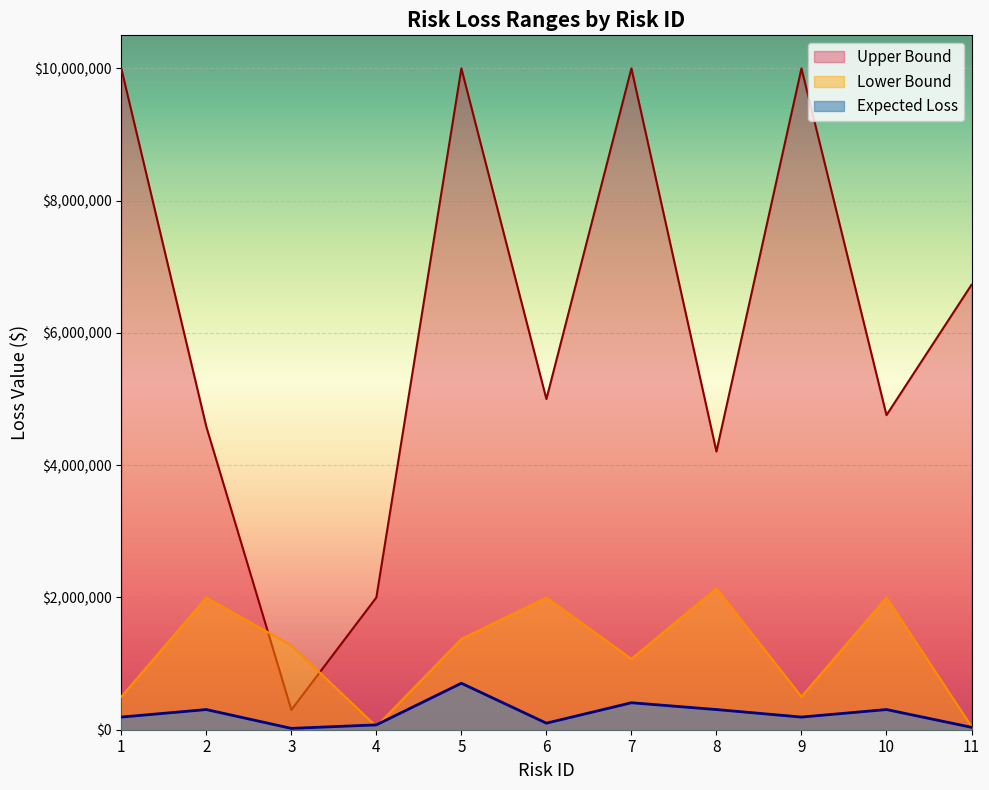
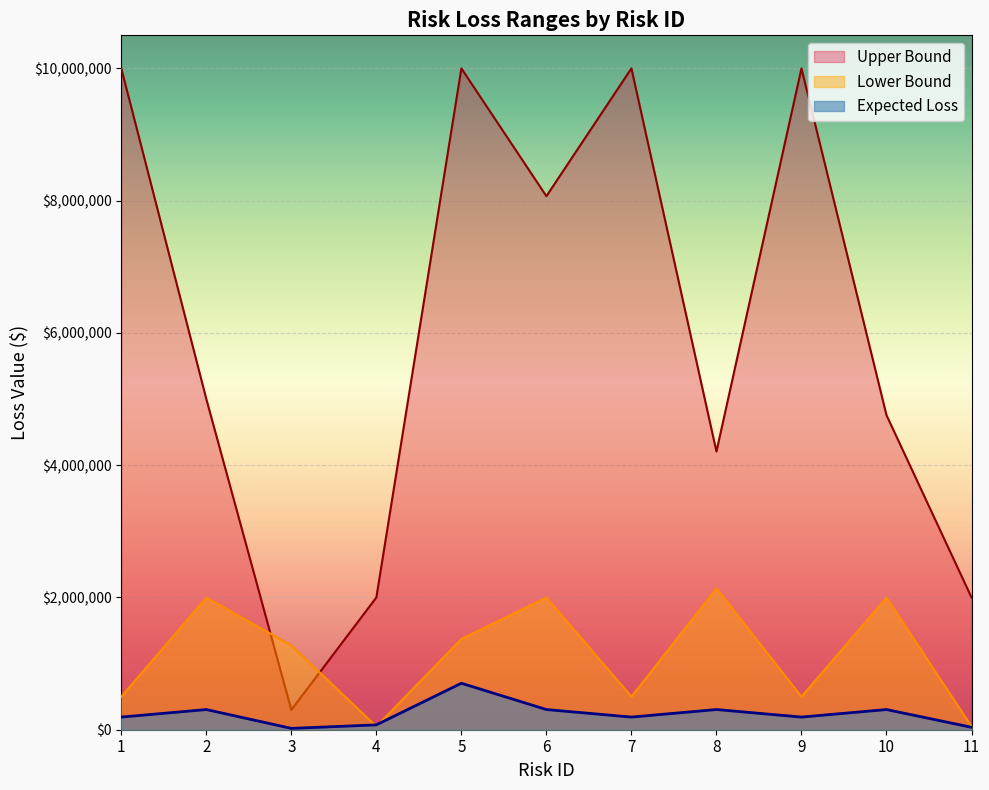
Upper Bound, 2: $4,600,000 -> $5,000,000
Upper Bound, 6: $5,000,000 -> $8,100,000
Expected Loss, 6: $100,000 -> $300,000
Lower Bound, 7: $1,100,000 -> $500,000
Expected Loss, 7: $400,000 -> $200,000
Upper Bound, 11: $6,700,000 -> $2,000,000
